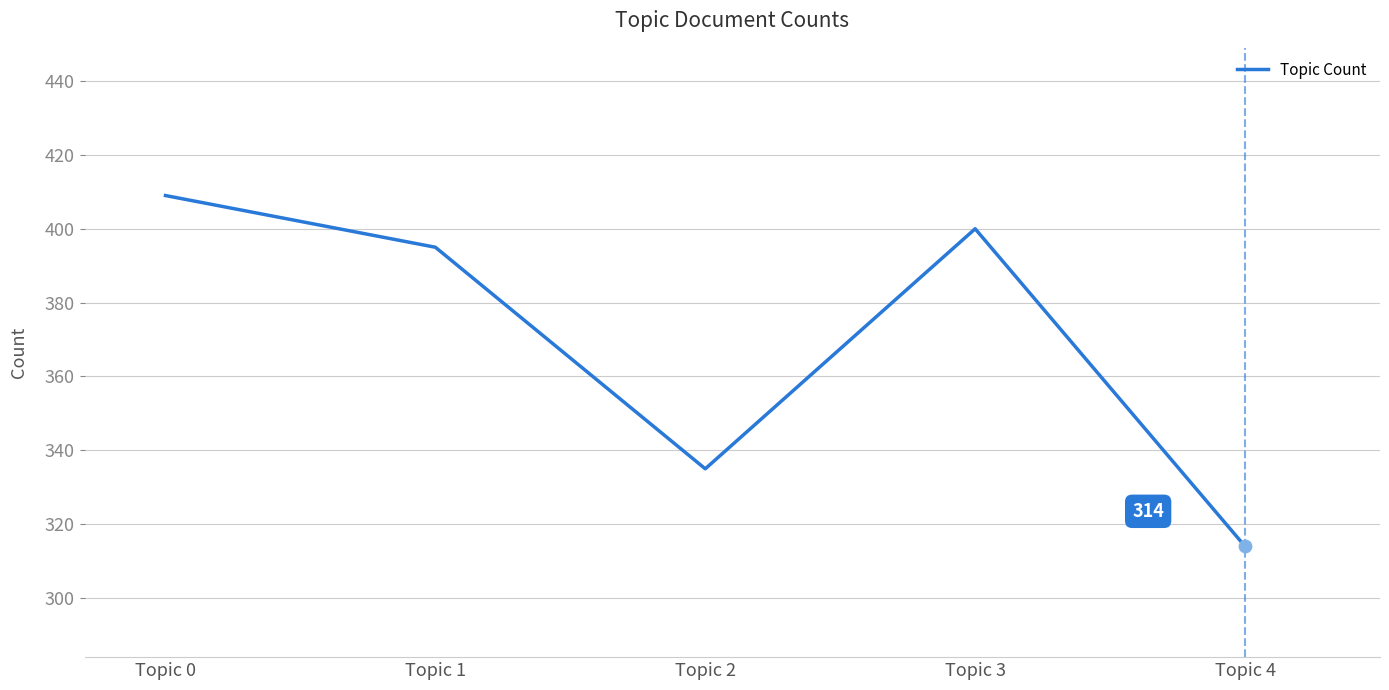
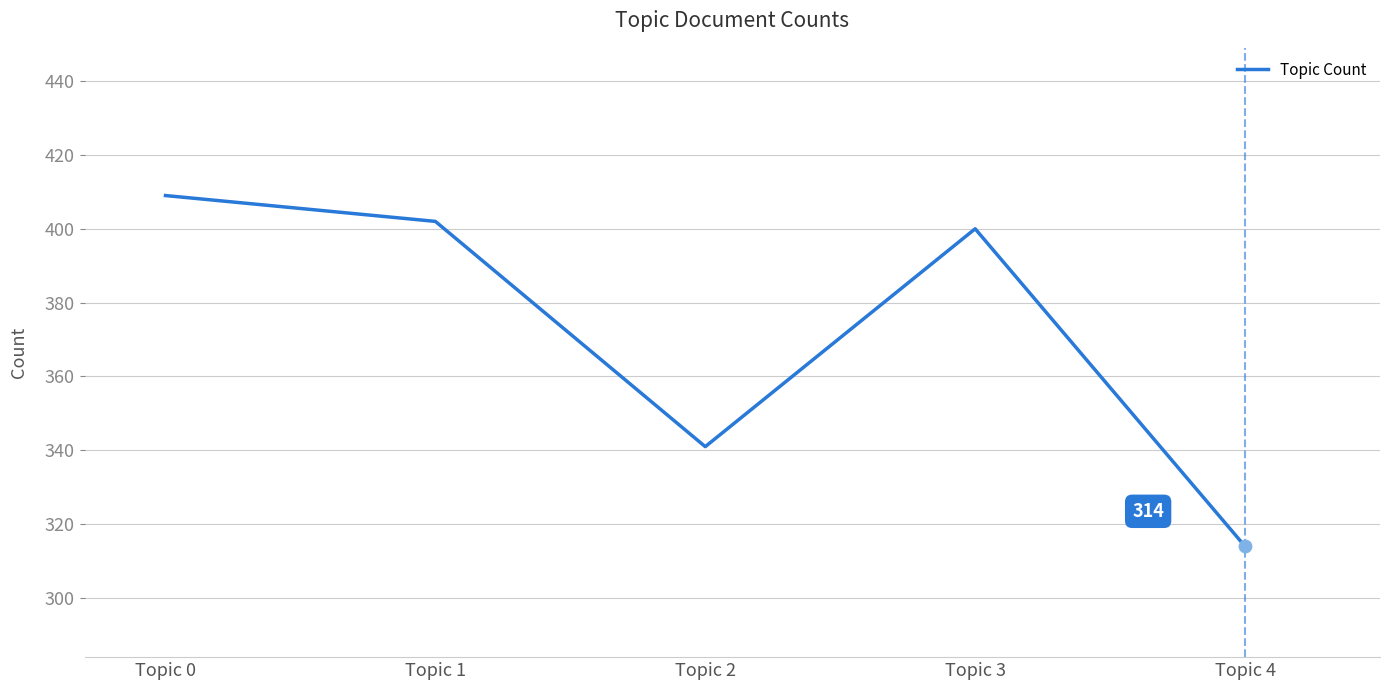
Topic Count, Topic 1: 395 -> 402
Topic Count, Topic 2: 335 -> 341
